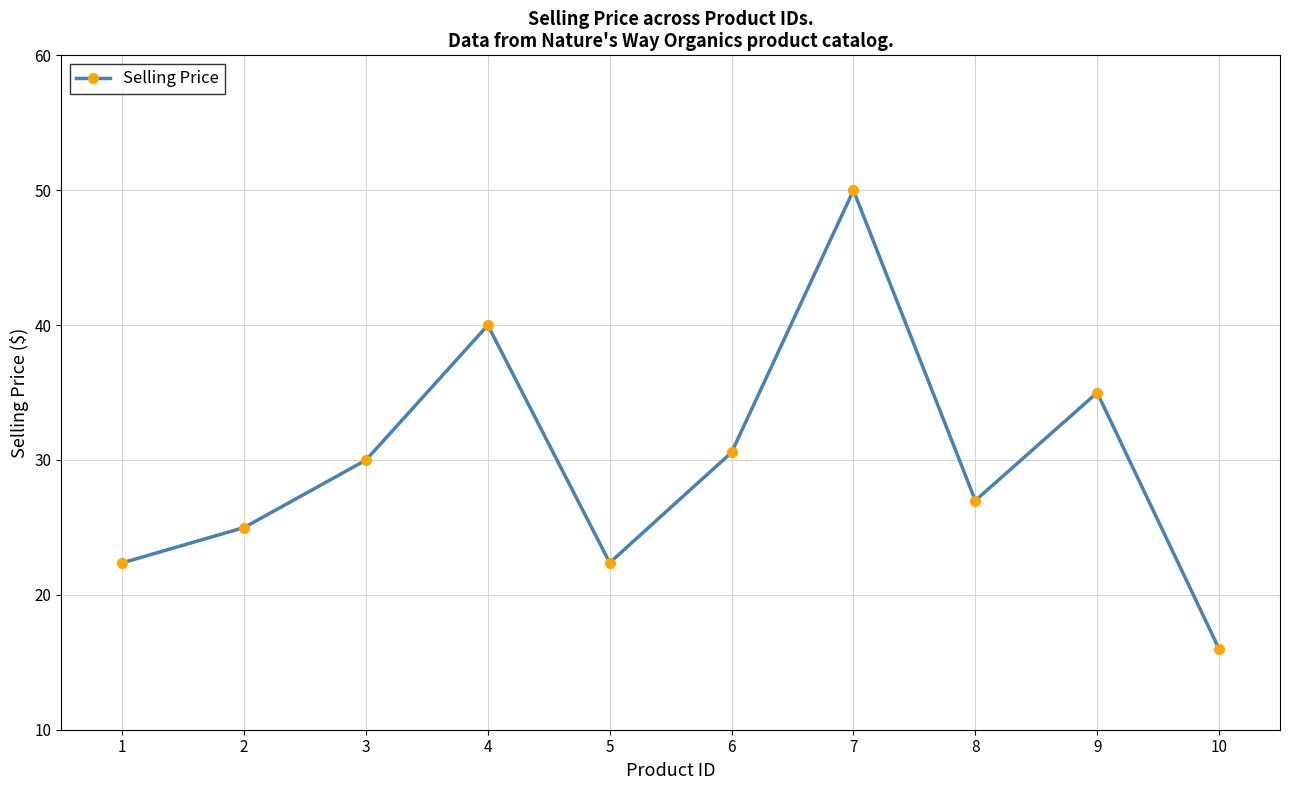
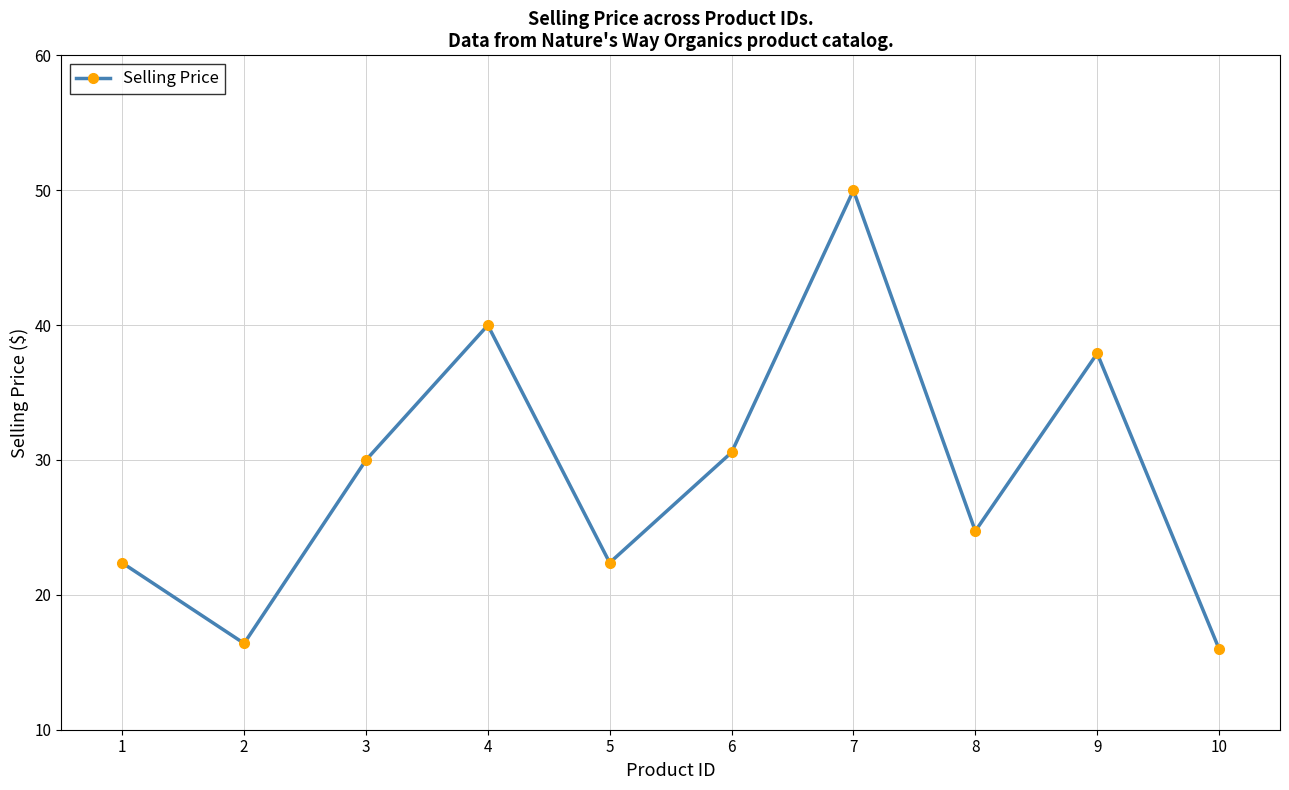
2: 25.0 -> 16.4
8: 27.0 -> 24.7
9: 35.0 -> 37.9
